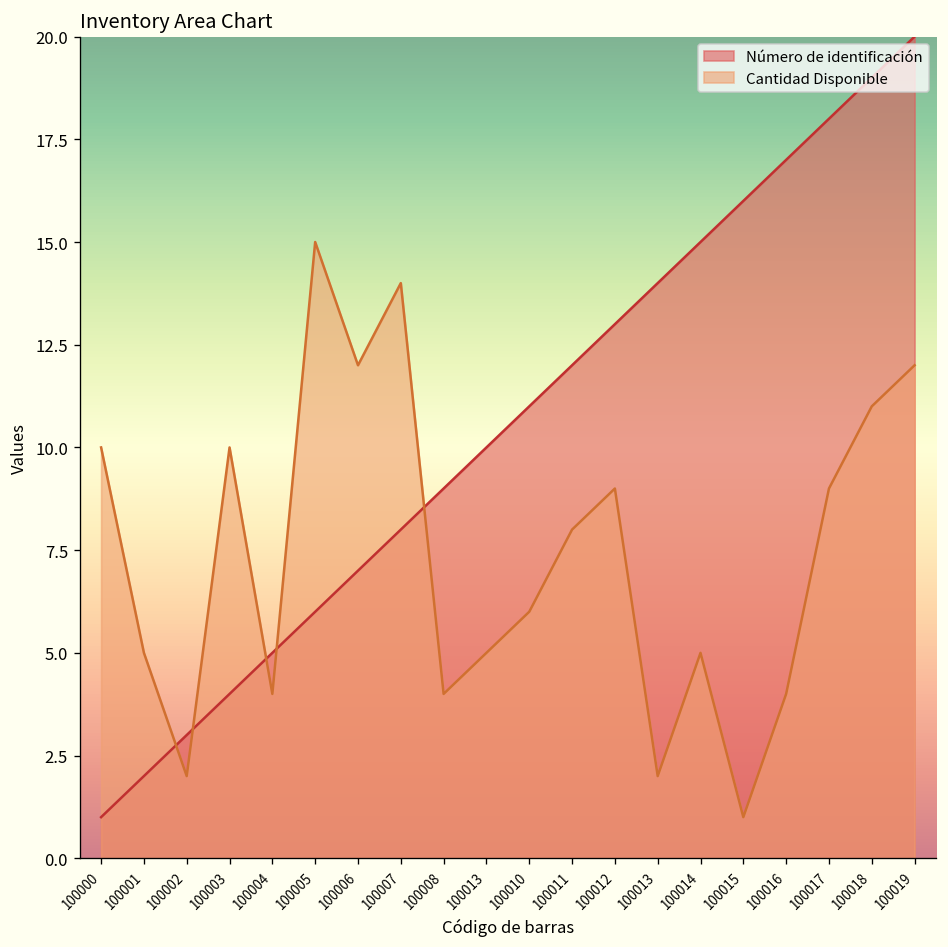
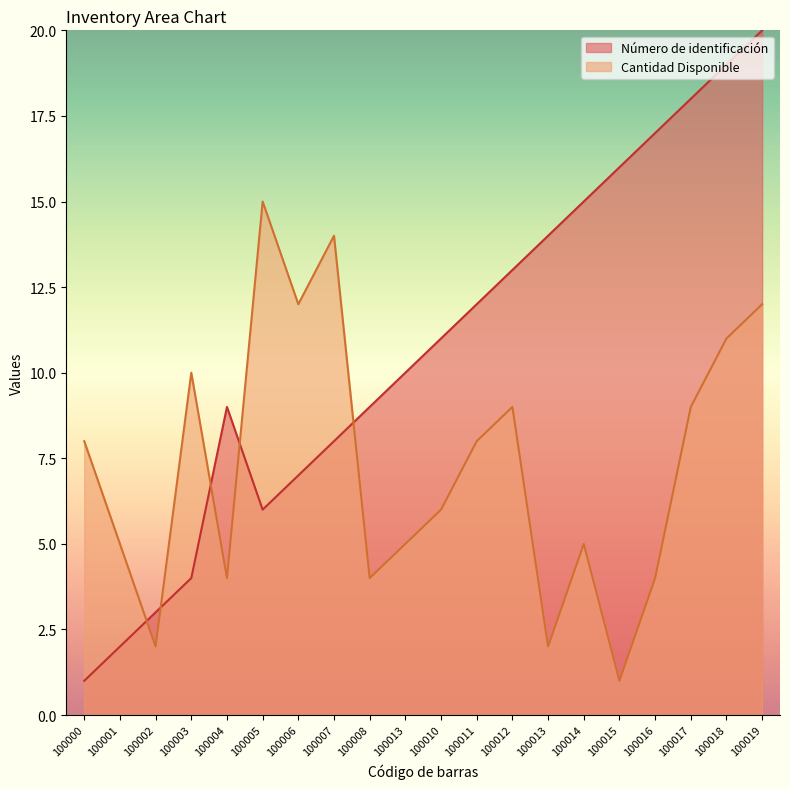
Cantidad Disponible, 100000: 10 -> 8
Número de identificación, 100004: 5 -> 9
